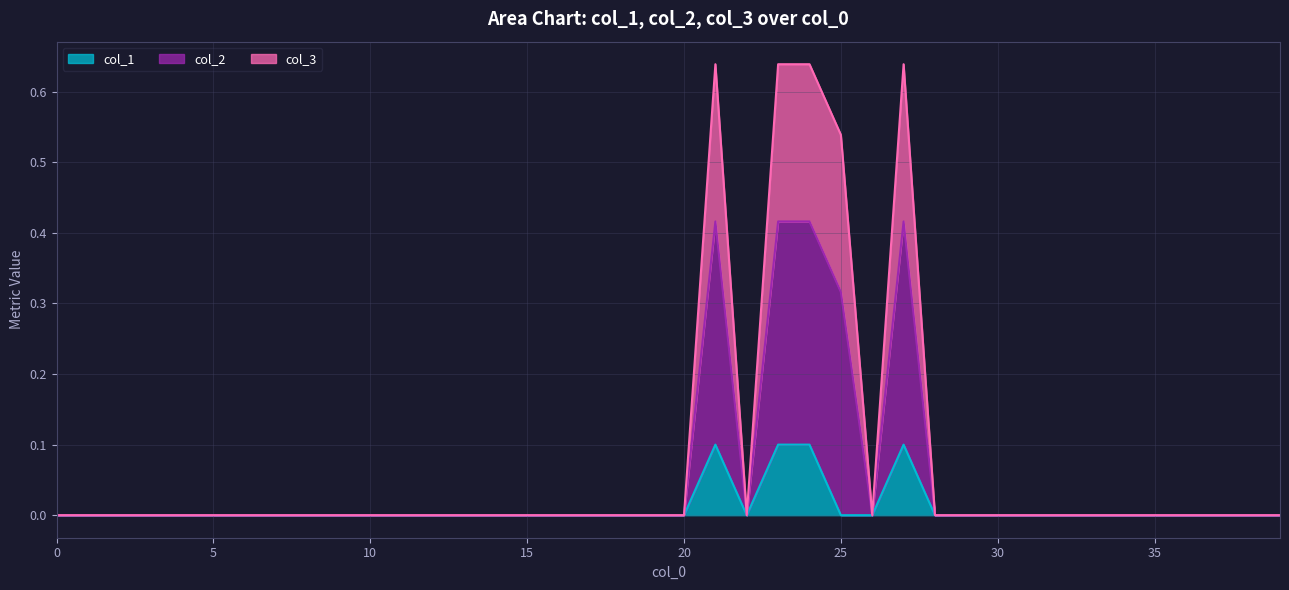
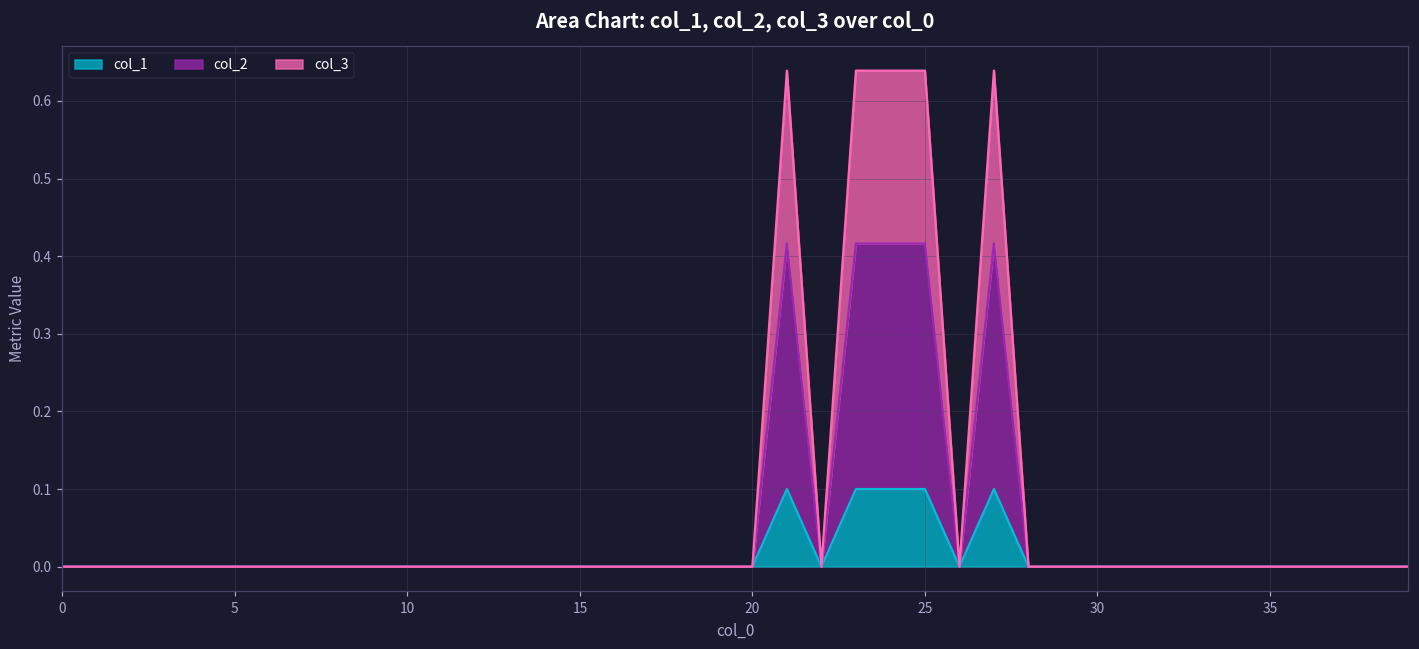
col_1, 25: 0.0 -> 0.1
